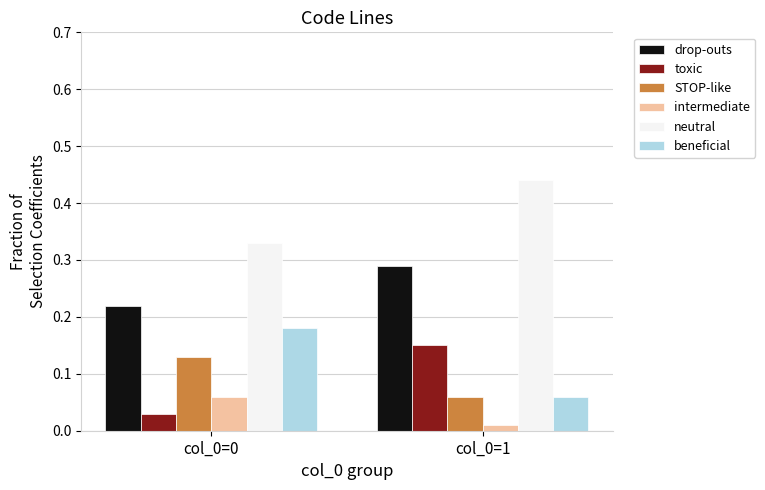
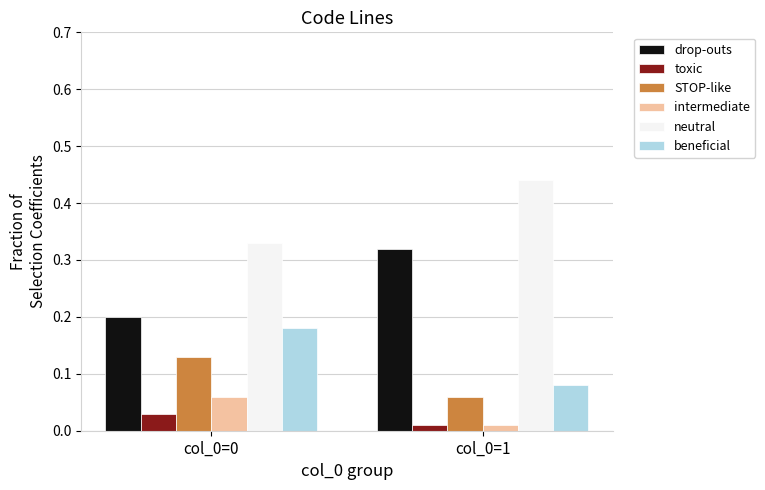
drop-outs, col_0=0: 0.22 -> 0.20
drop-outs, col_0=1: 0.29 -> 0.32
toxic, col_0=1: 0.15 -> 0.01
beneficial, col_0=1: 0.06 -> 0.08
